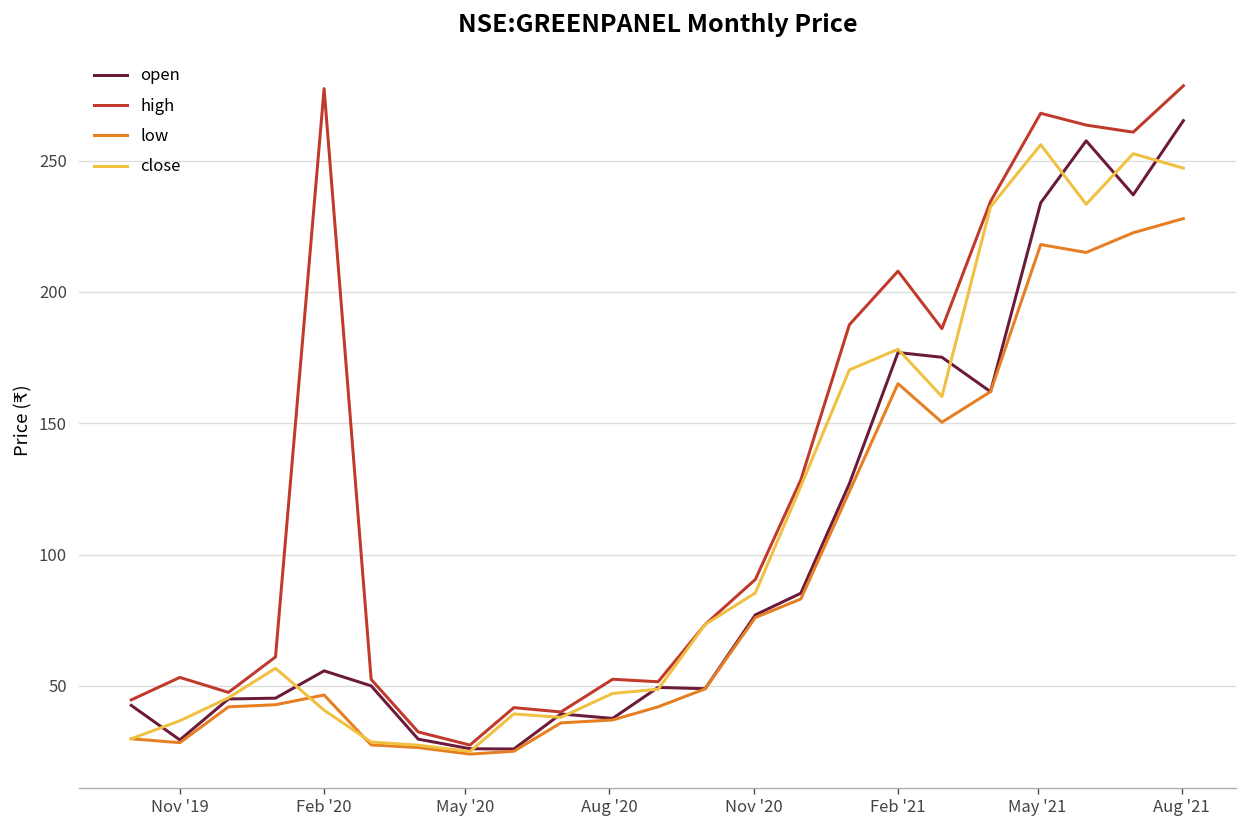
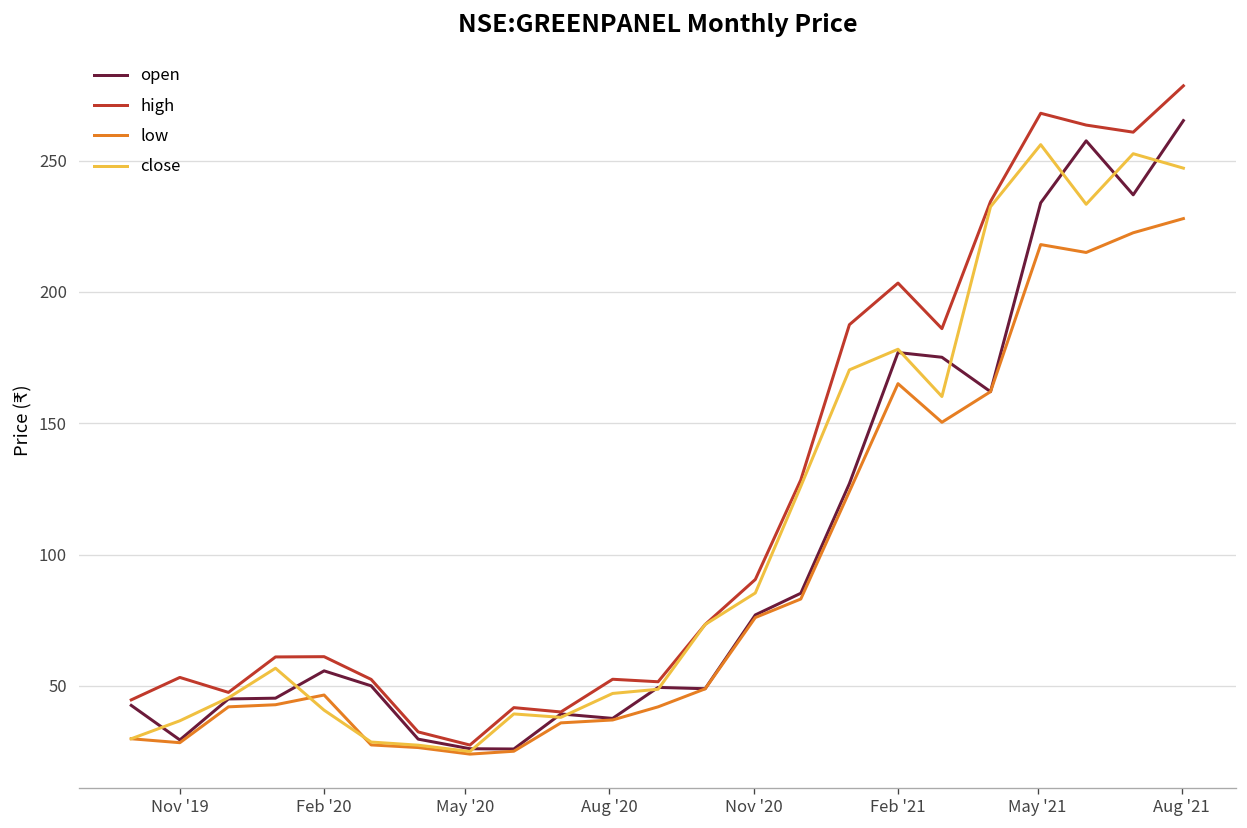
high, Feb '20: 277 -> 61
high, Feb '21: 208 -> 203
